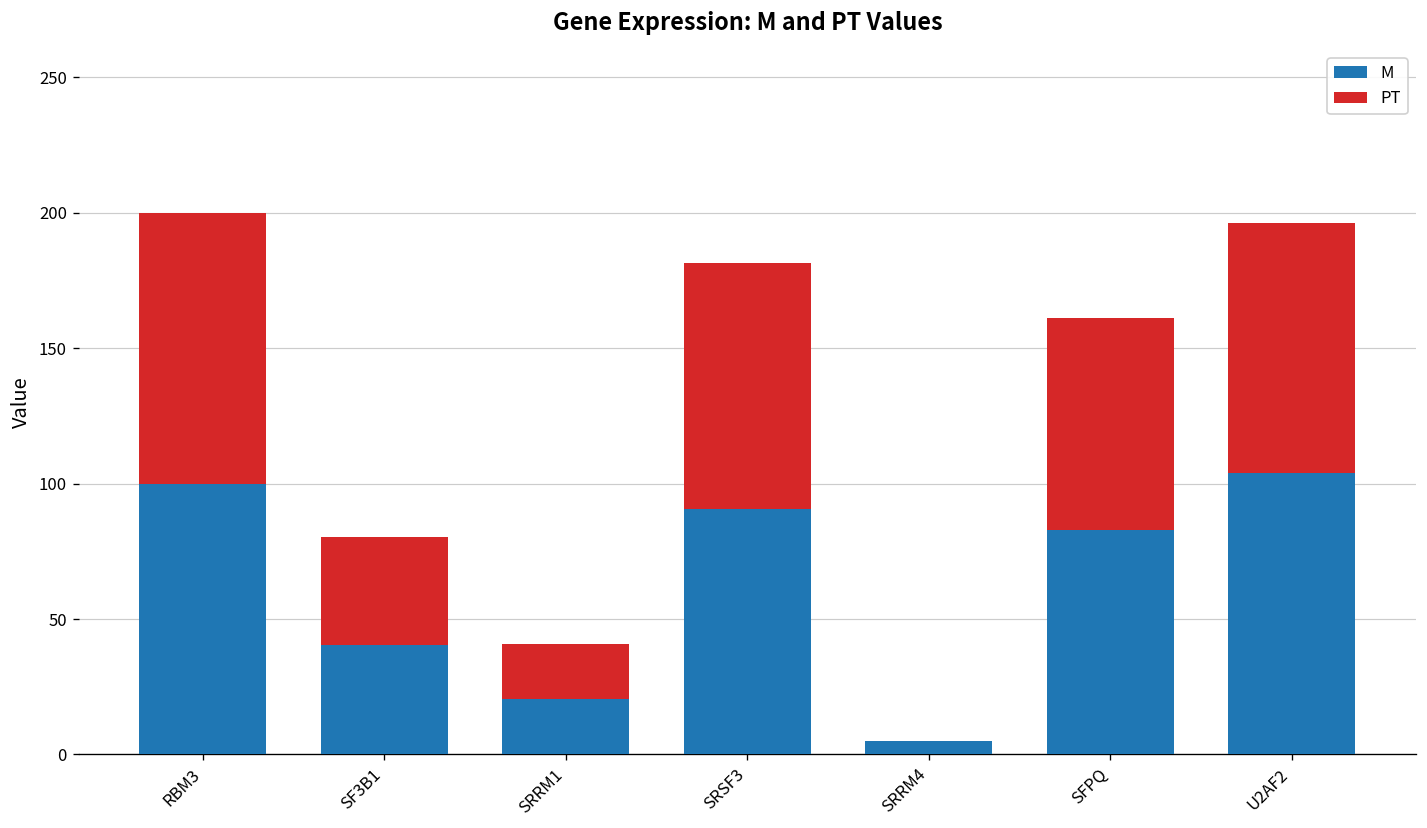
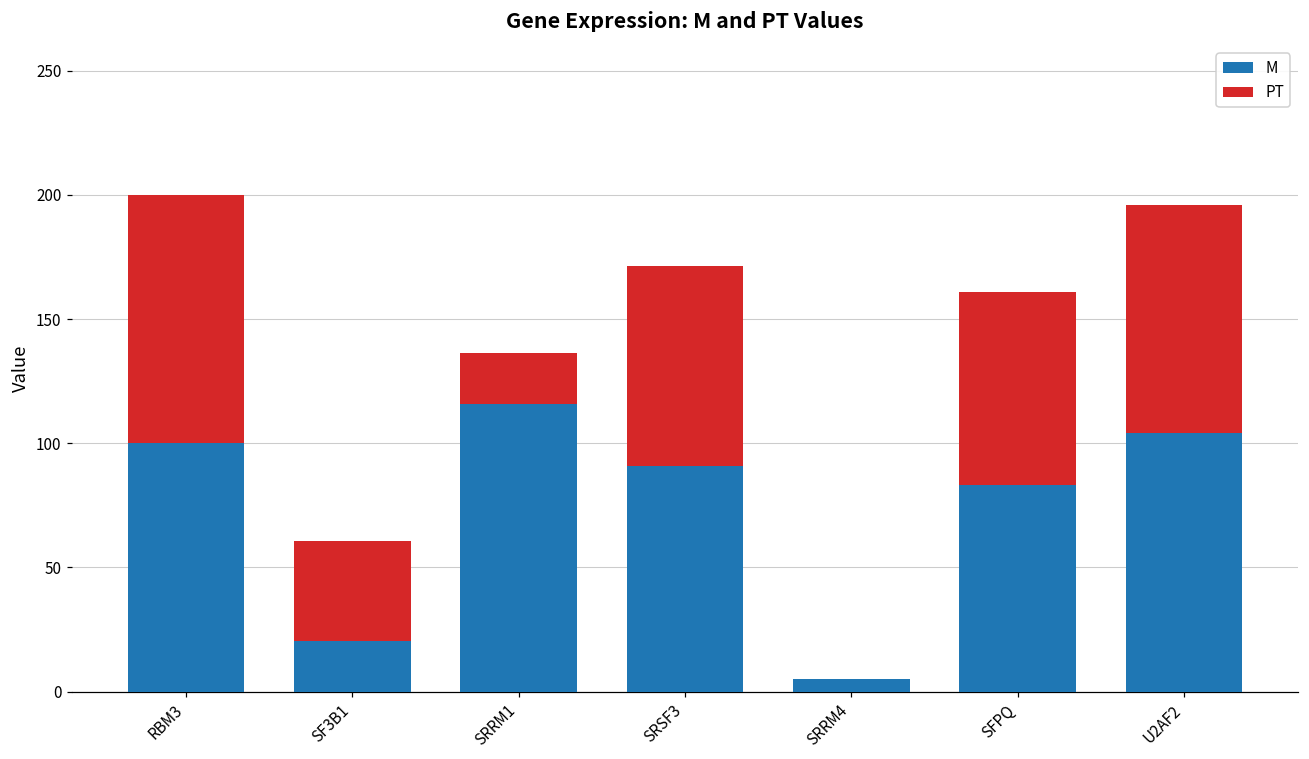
M, SF3B1: 40 -> 20
M, SRRM1: 20 -> 116
PT, SRSF3: 91 -> 81
